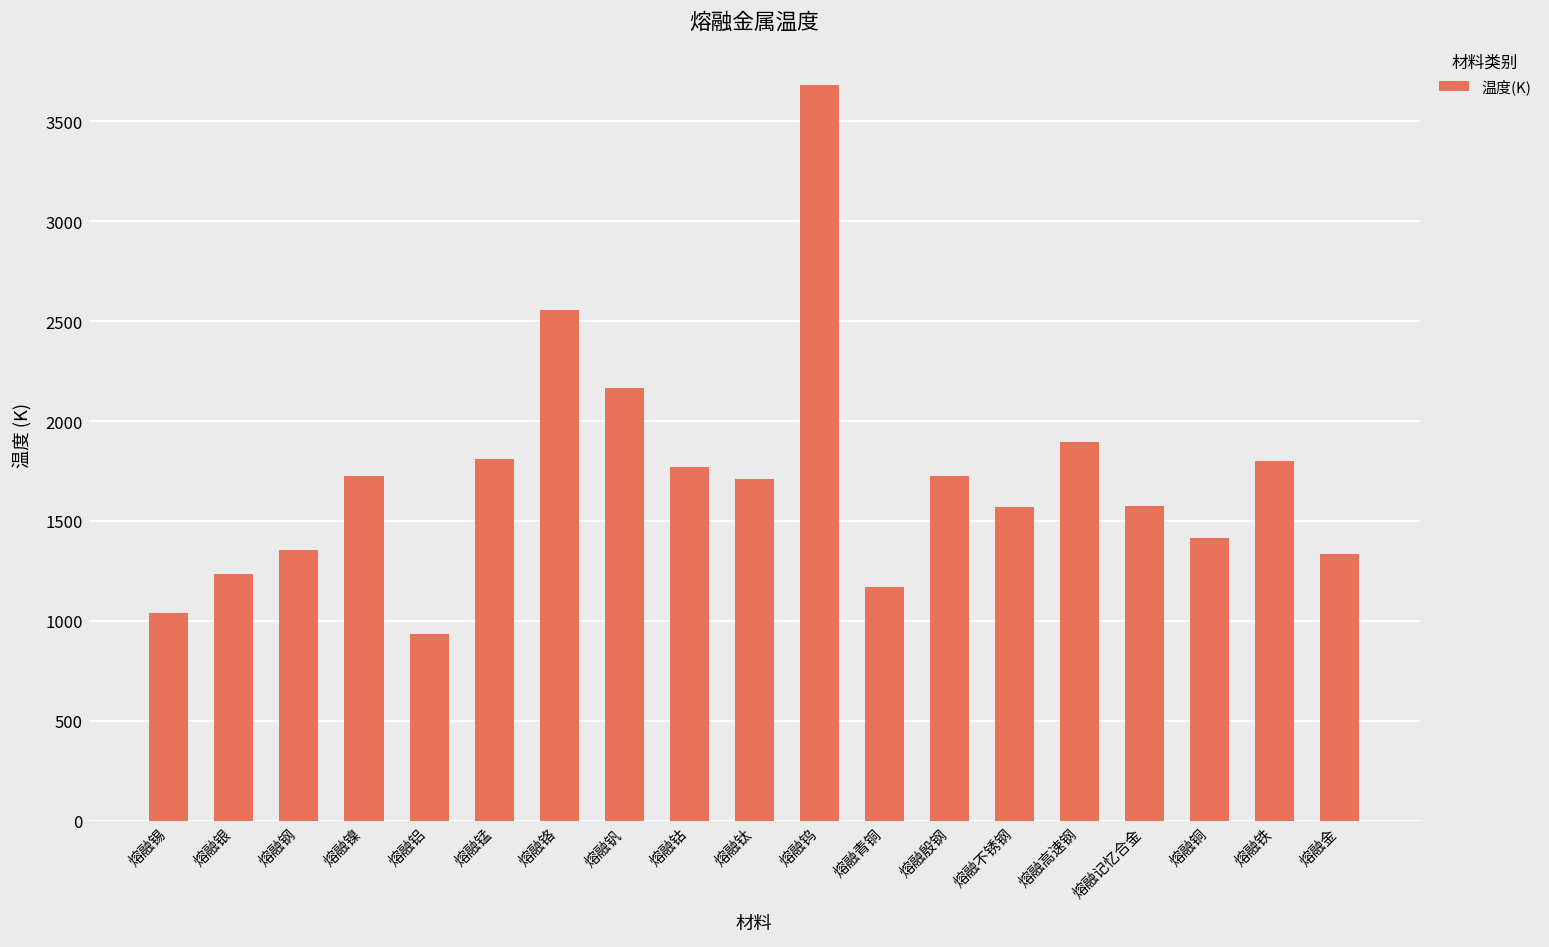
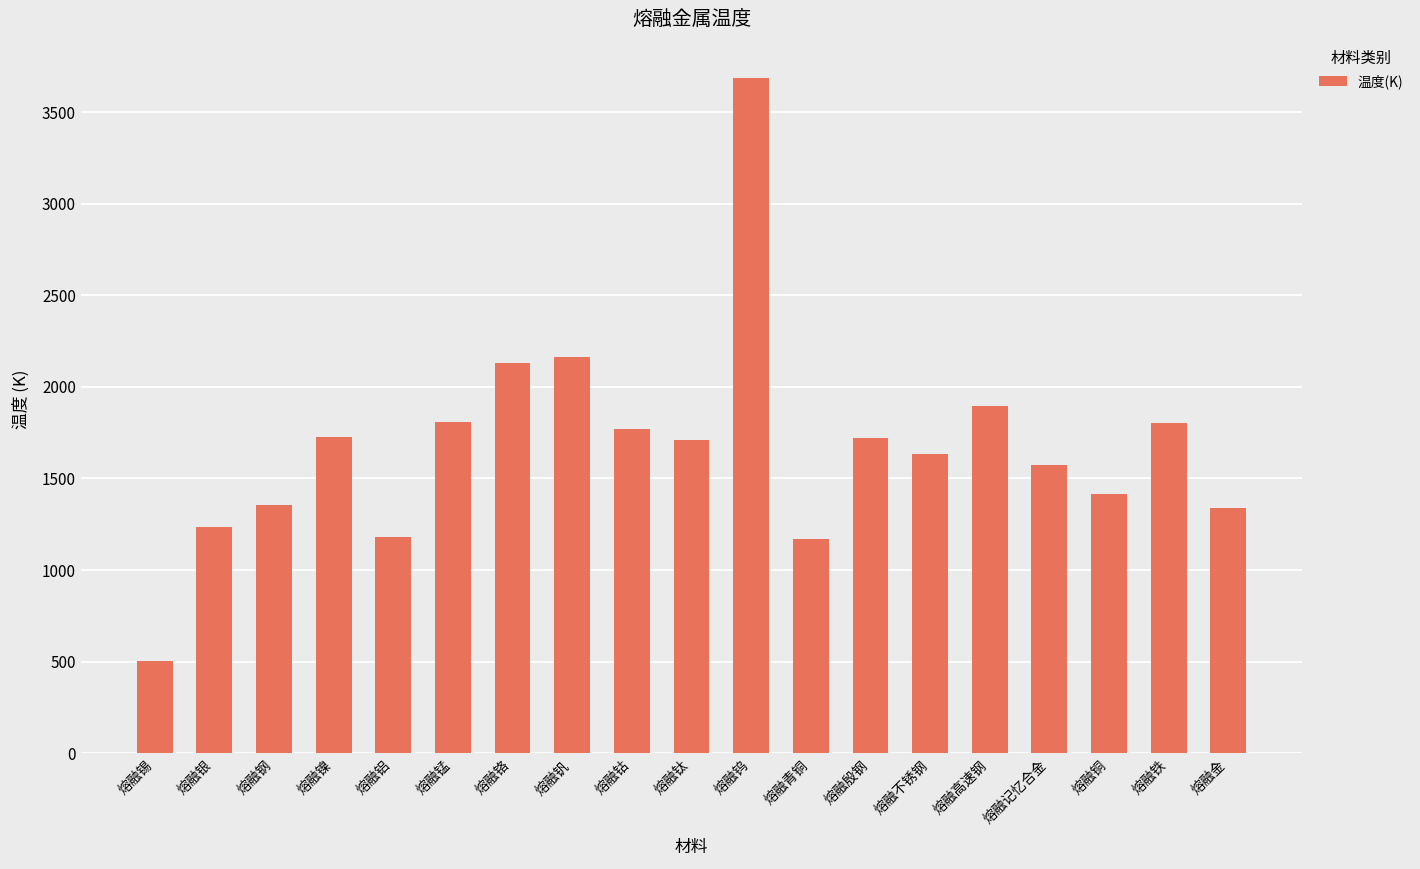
熔融锡: 1040 -> 510
熔融铝: 930 -> 1180
熔融铬: 2550 -> 2130
熔融不锈钢: 1570 -> 1640
